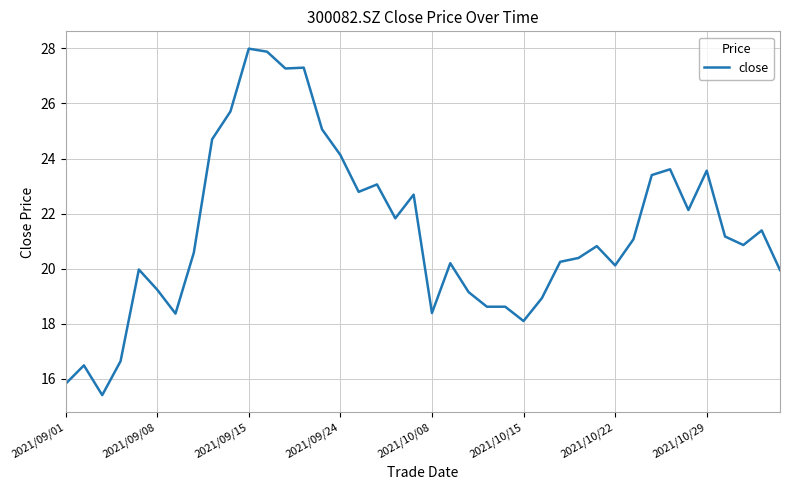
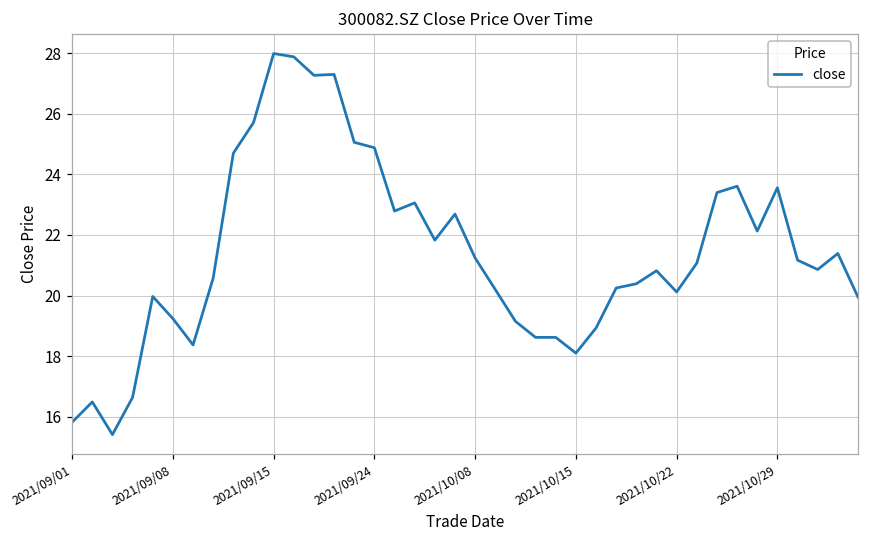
2021/09/24: 24.1 -> 24.9
2021/10/08: 18.4 -> 21.2
